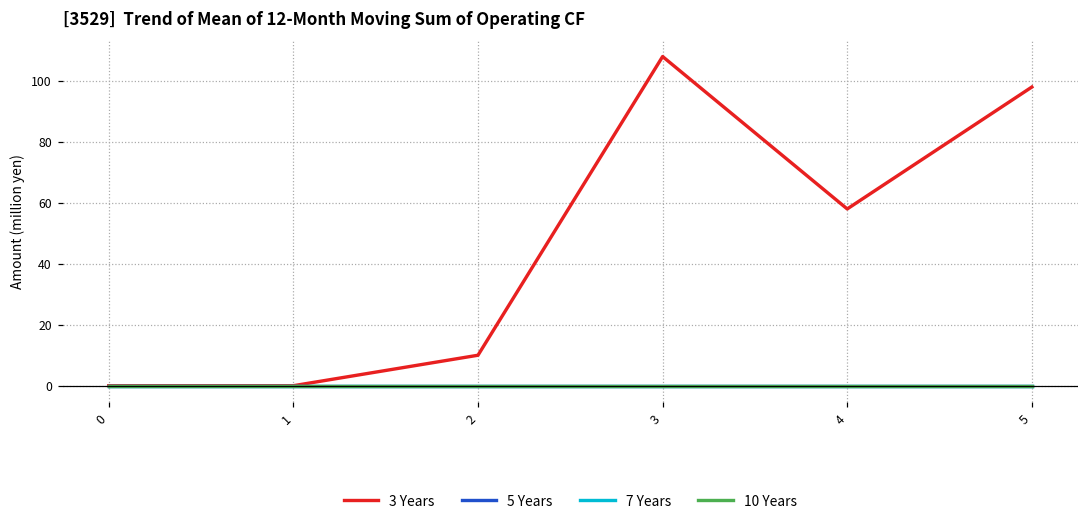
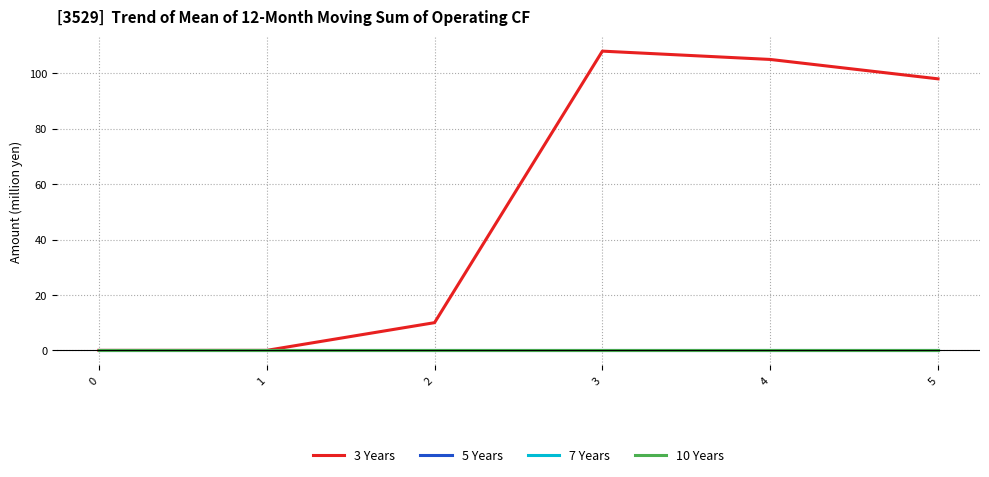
3 Years, 4: 58 -> 105
